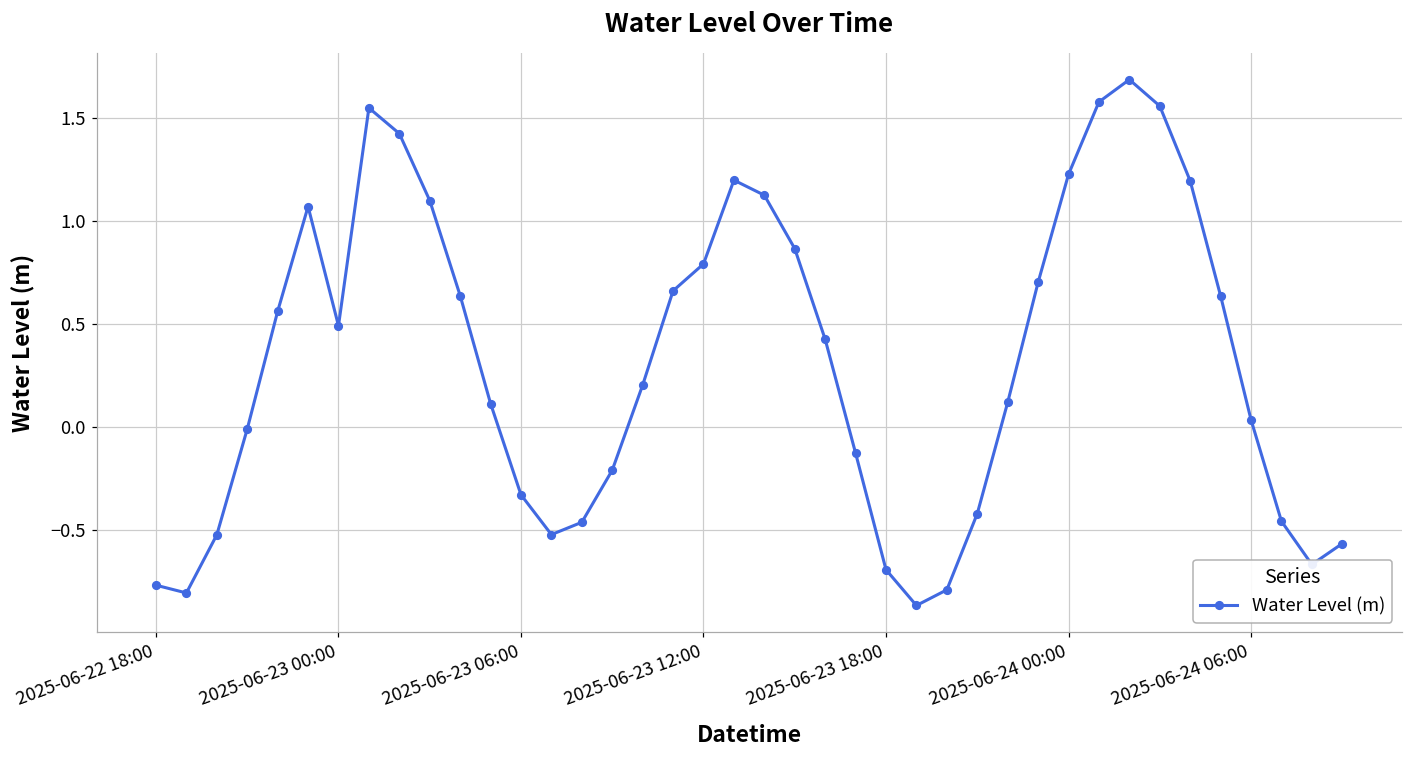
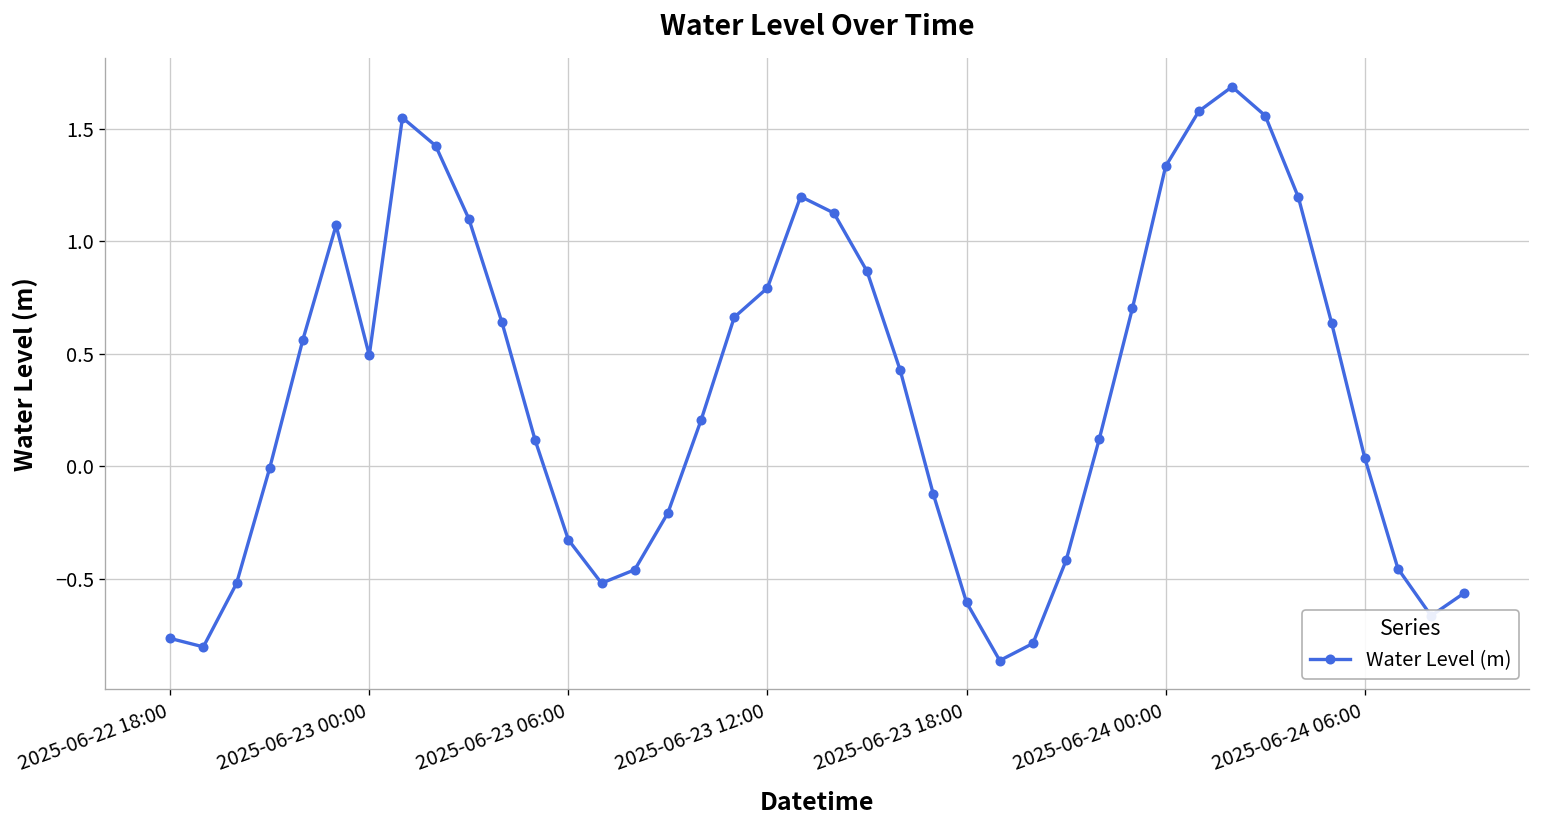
2025-06-23 18:00: -0.69 -> -0.61
2025-06-24 00:00: 1.23 -> 1.33
